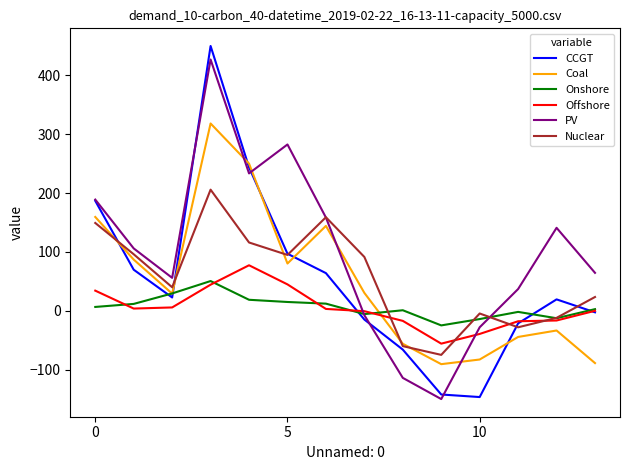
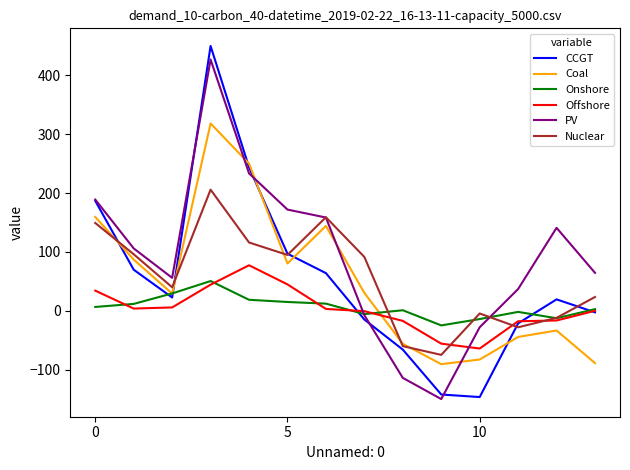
PV, 5: 280 -> 170
Offshore, 10: -40 -> -60
